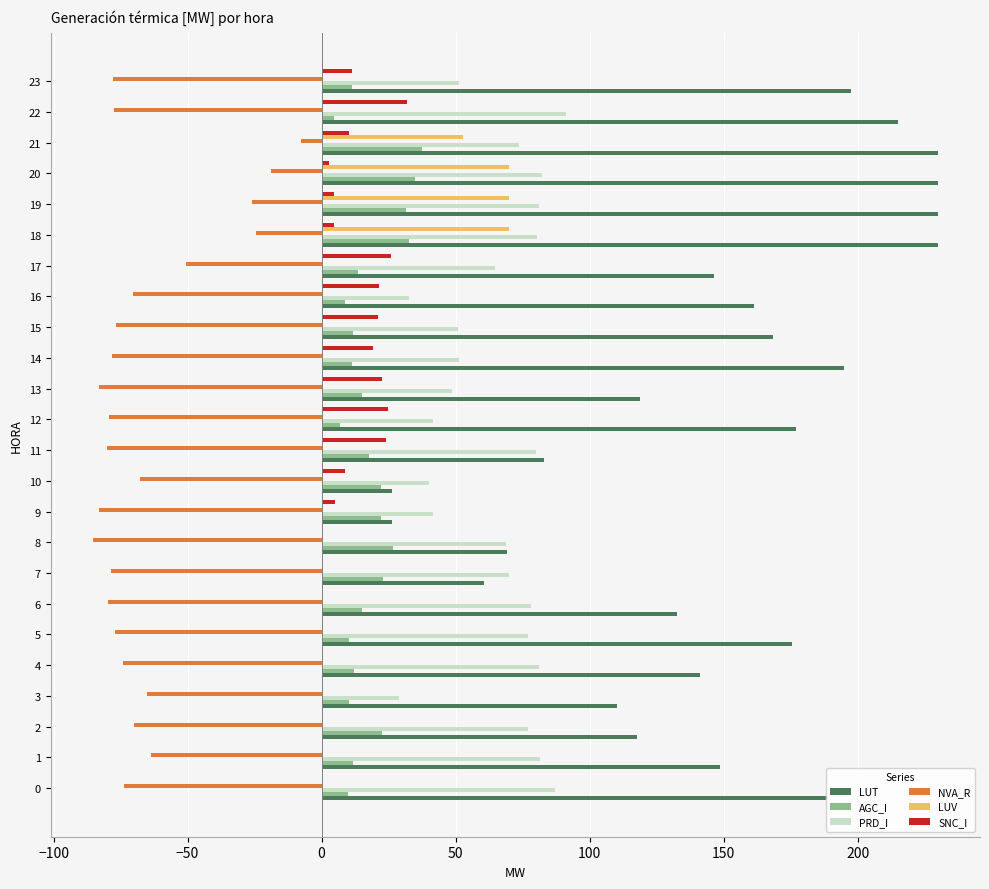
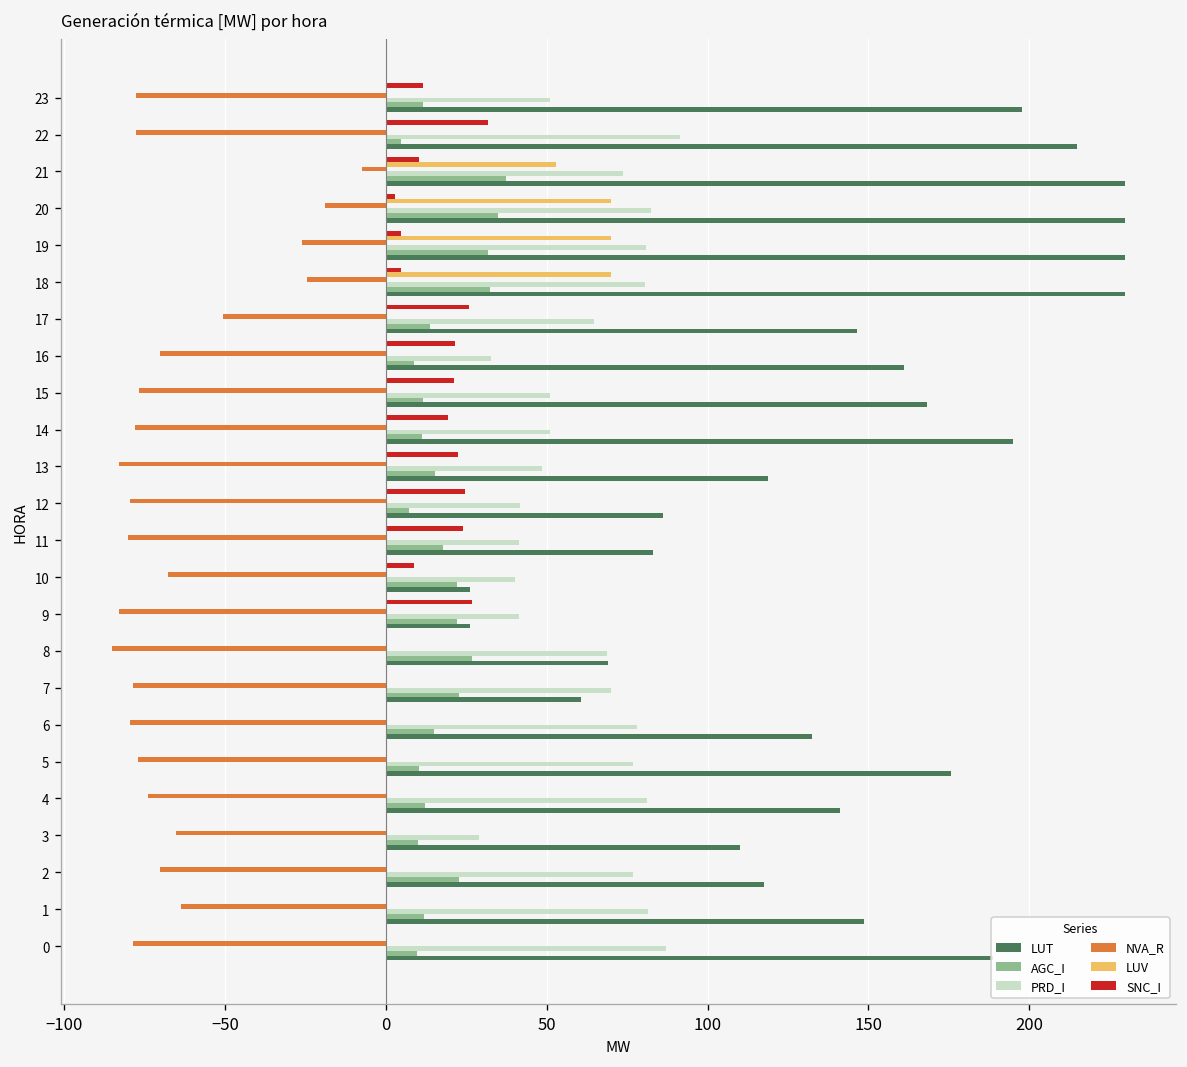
LUT, 12: 177 -> 86
PRD_I, 11: 80 -> 41
SNC_I, 9: 5 -> 27
NVA_R, 0: -74 -> -79
